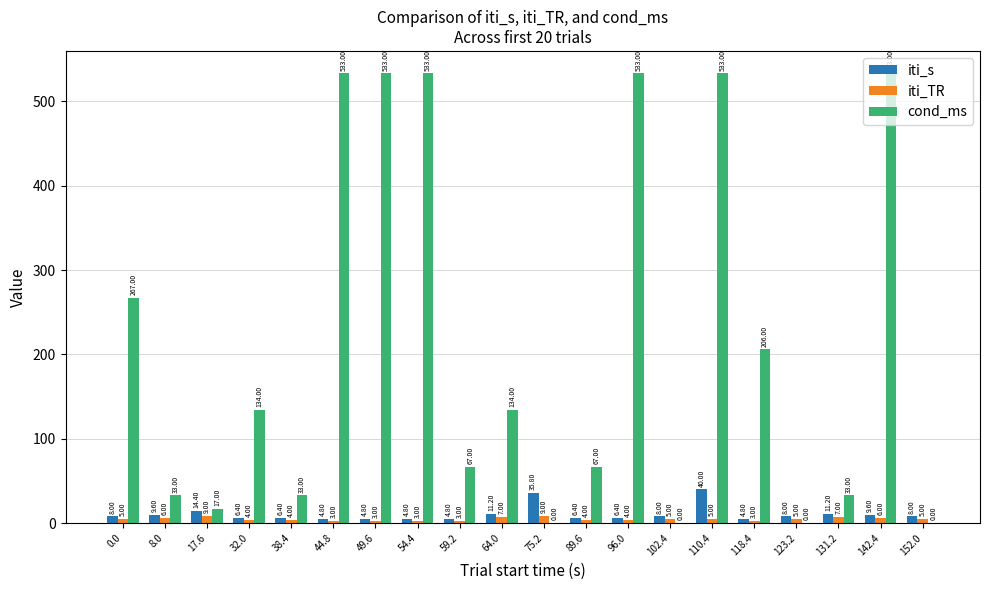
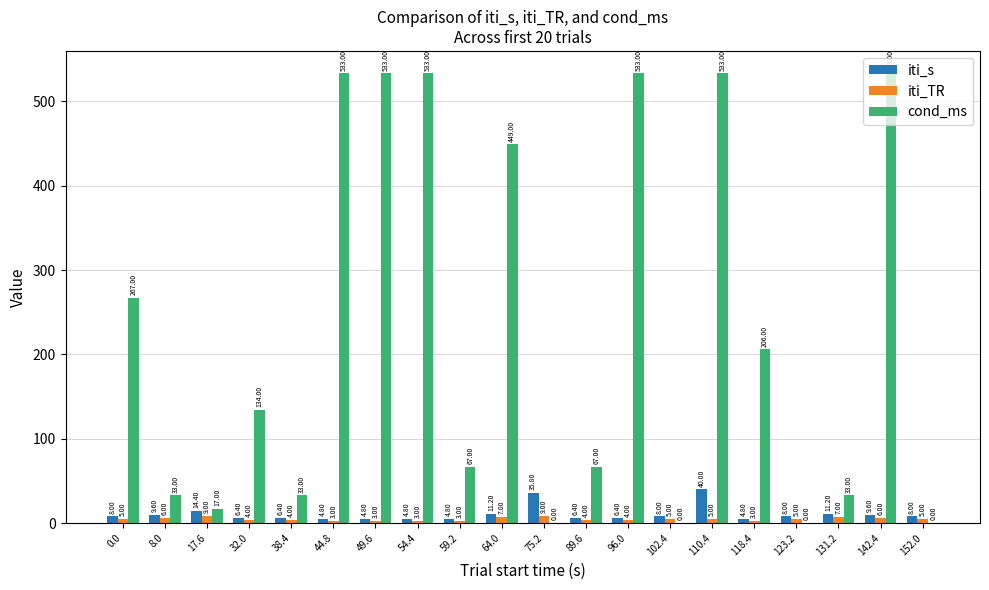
cond_ms, 64.0: 134.00 -> 449.00
